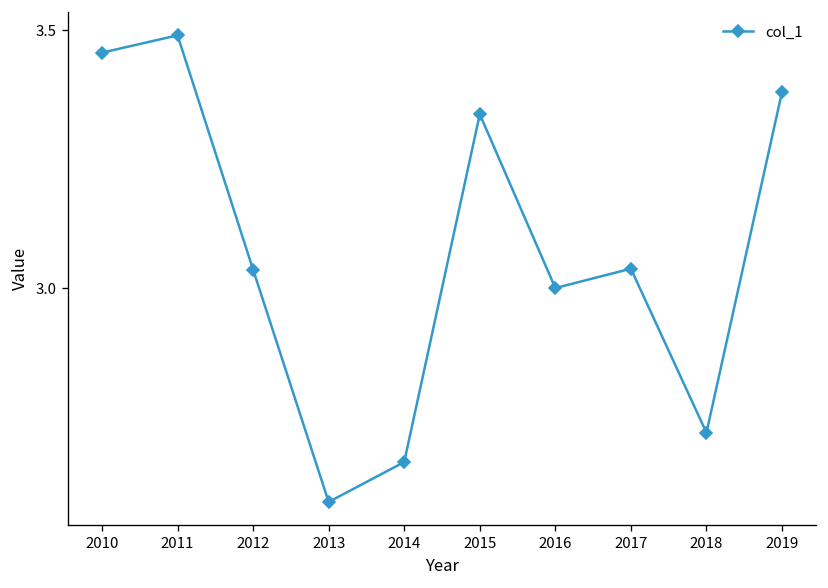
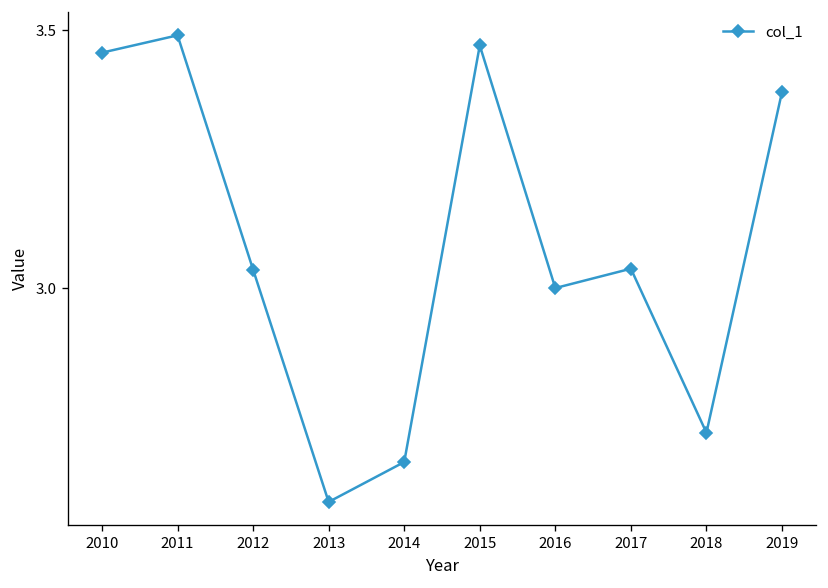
2015: 3.34 -> 3.47
